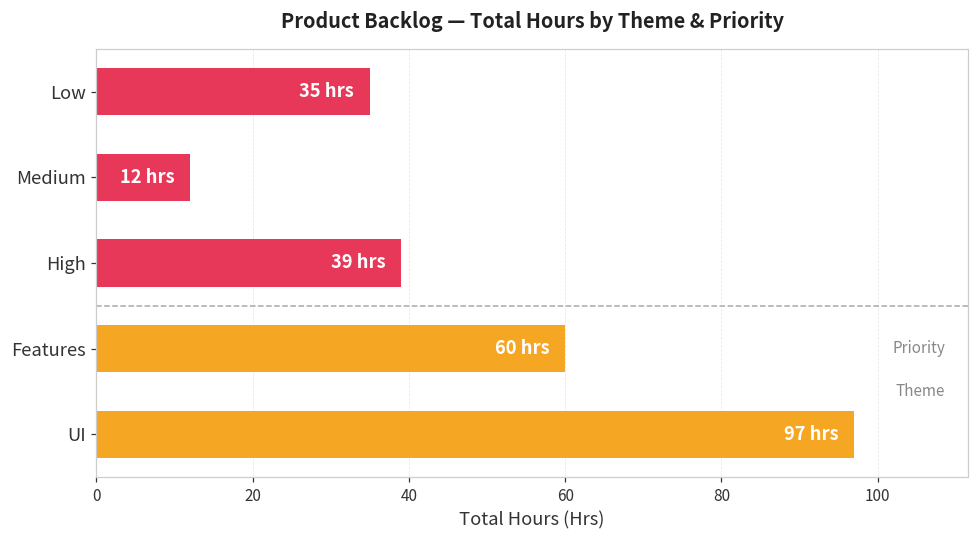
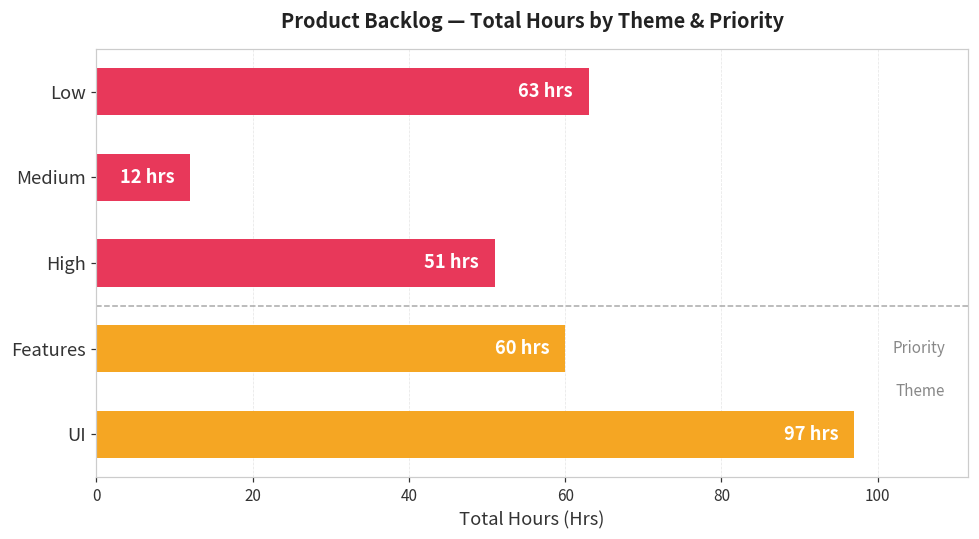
Low: 35 -> 63
High: 39 -> 51
